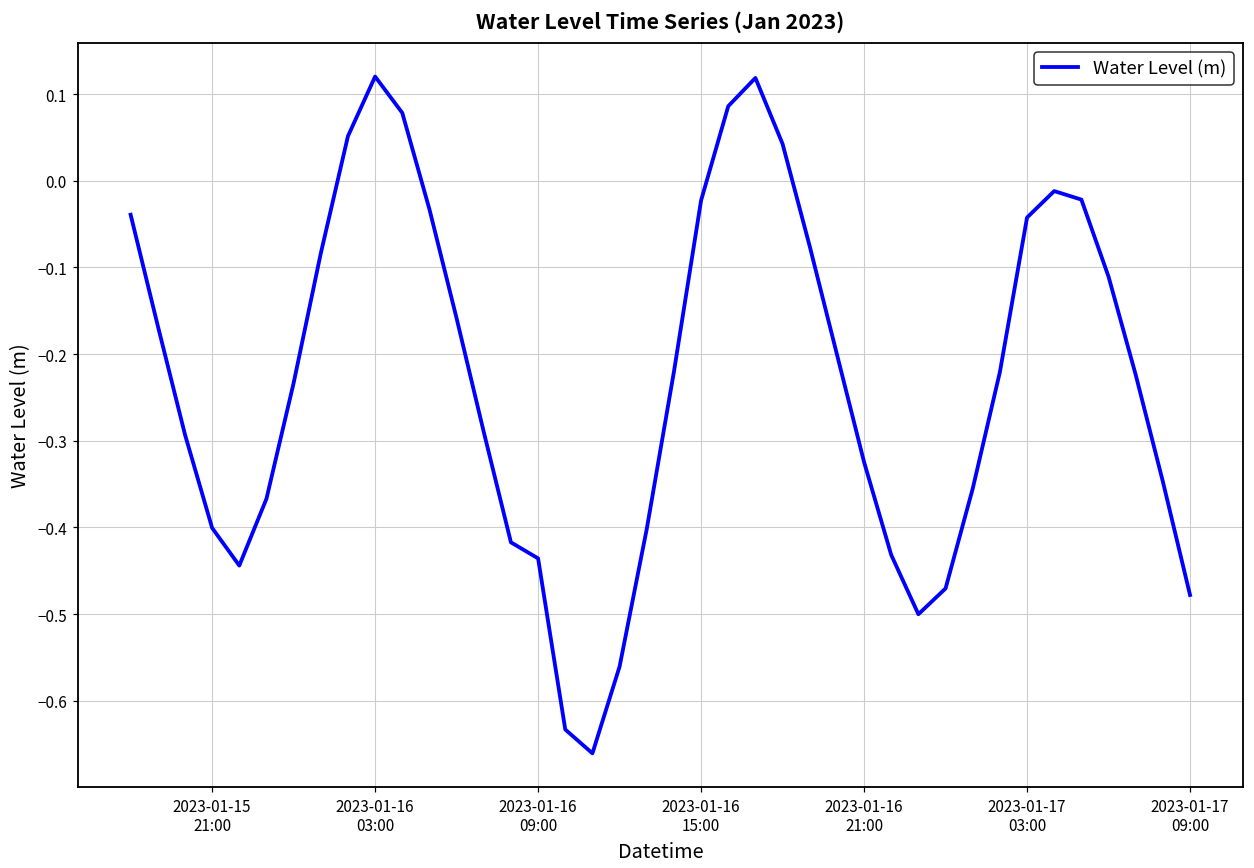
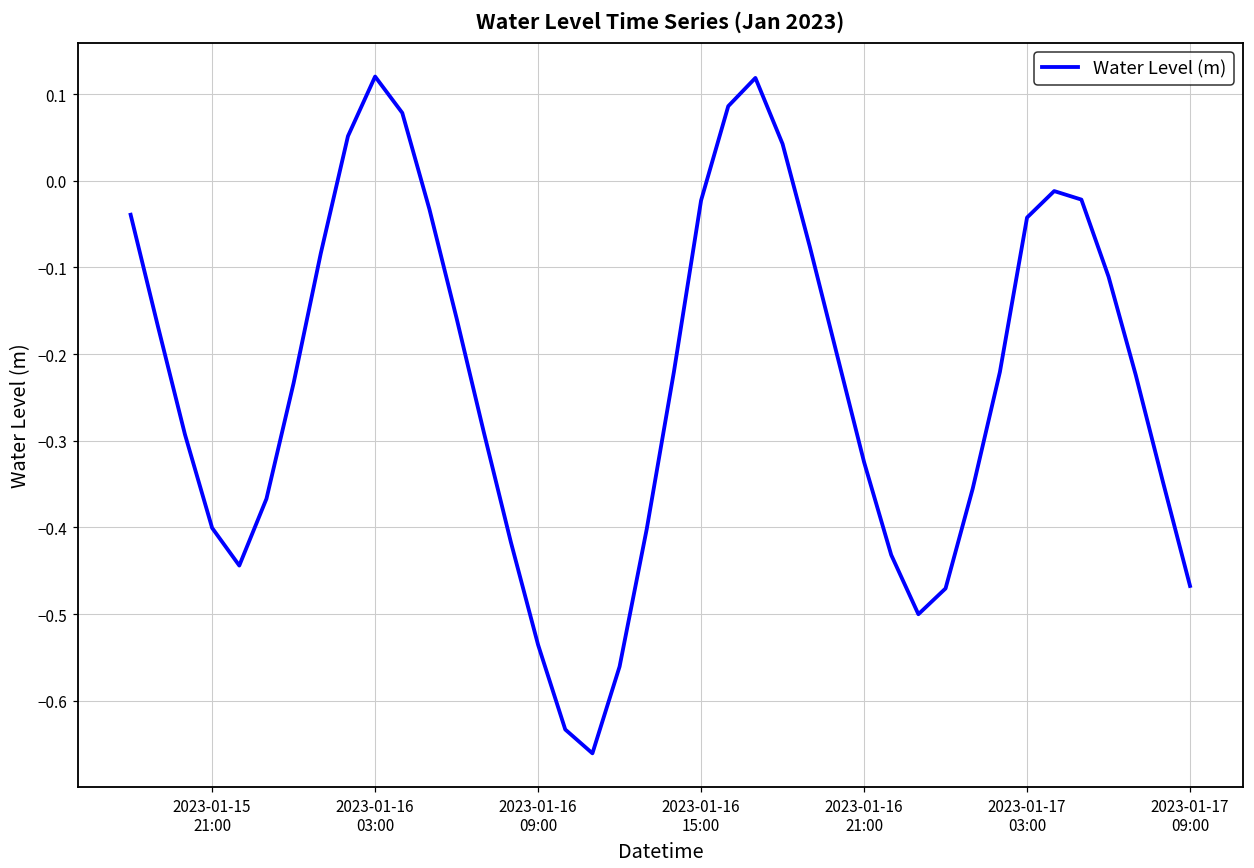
2023-01-16 09:00: -0.44 -> -0.54
2023-01-17 09:00: -0.48 -> -0.47
